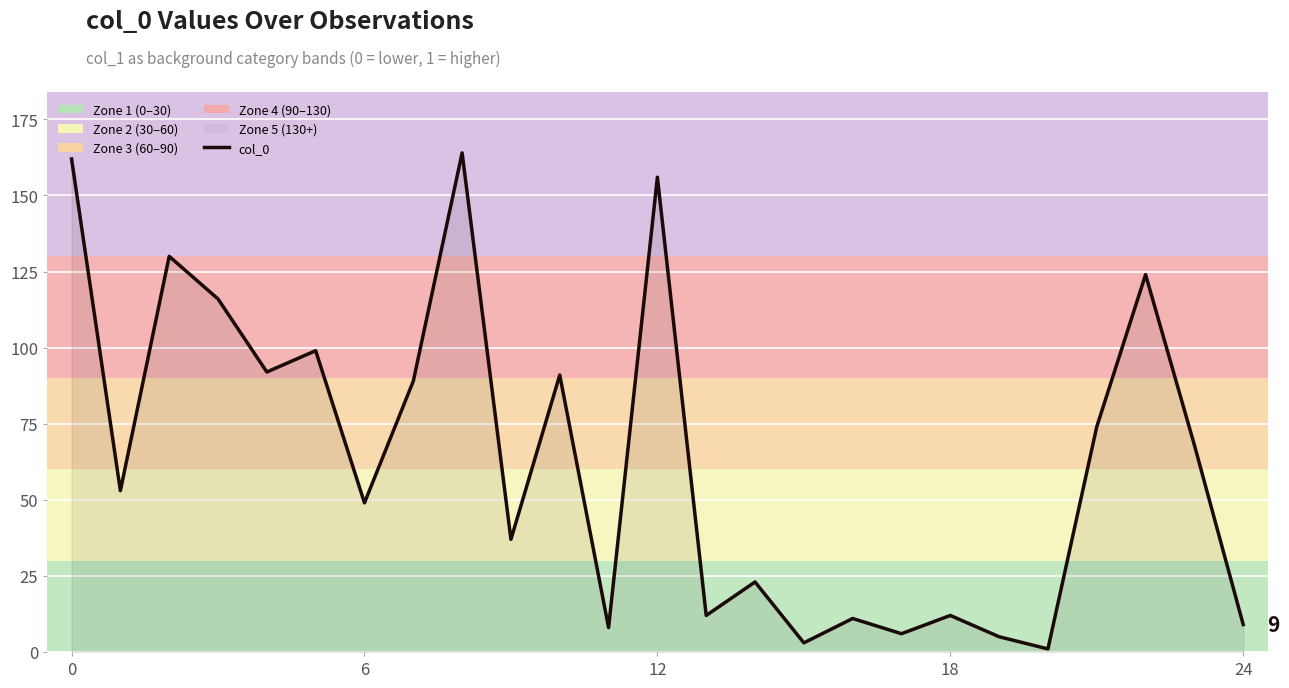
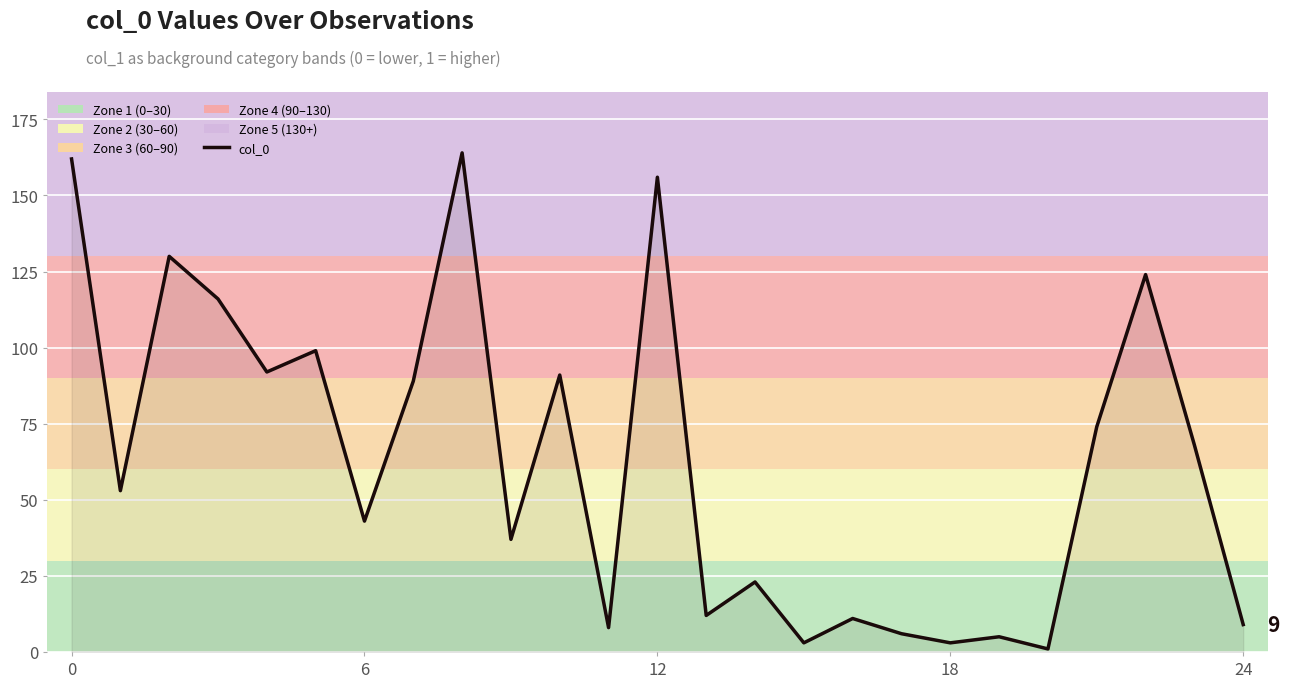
6: 49 -> 43
18: 12 -> 3
